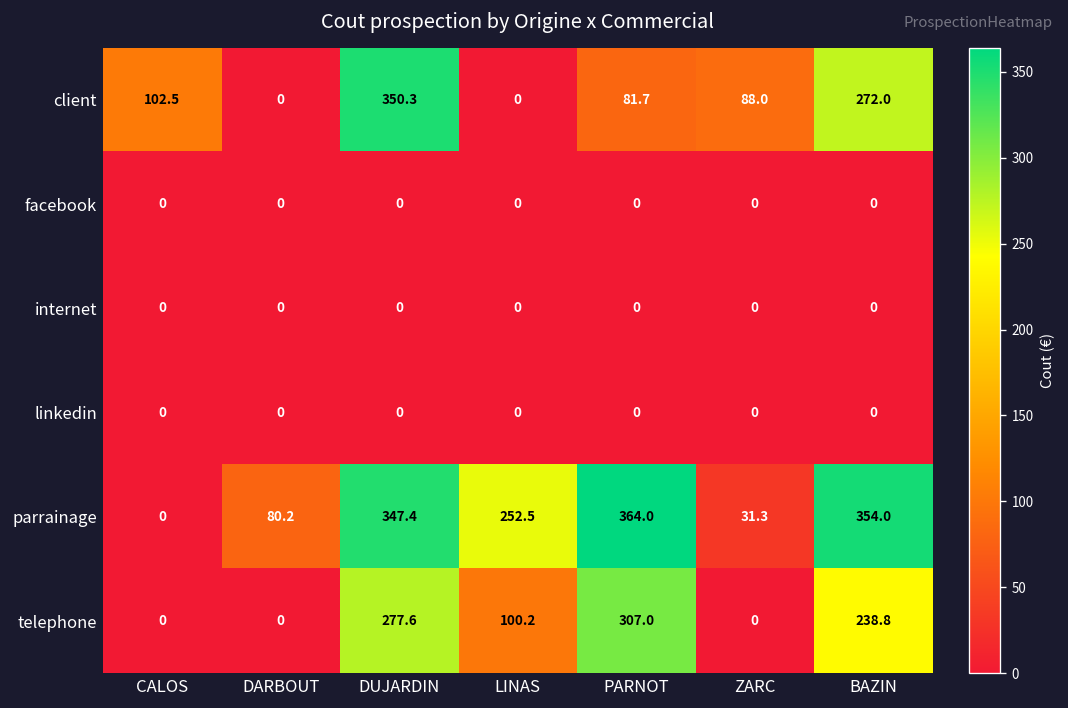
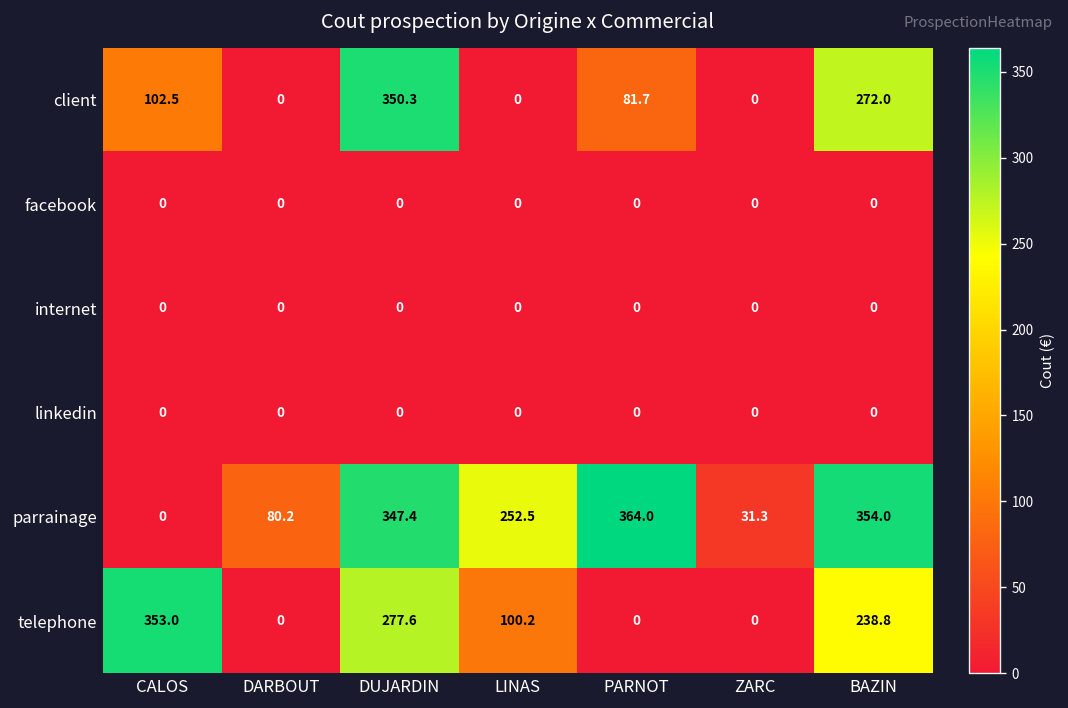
client, ZARC: 88.0 -> 0
telephone, CALOS: 0 -> 353.0
telephone, PARNOT: 307.0 -> 0
